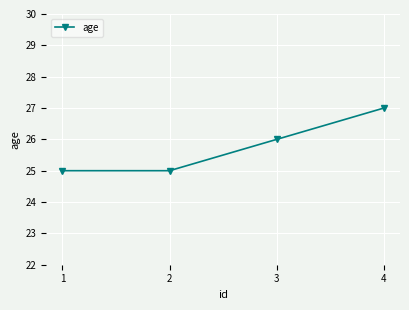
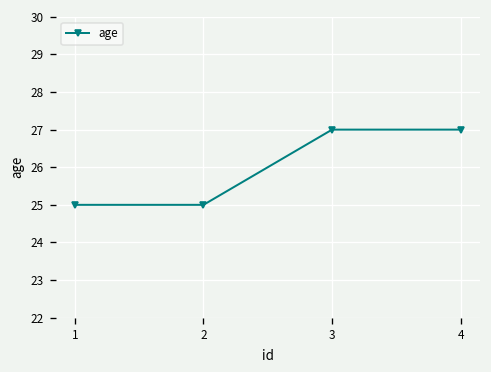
3: 26 -> 27
